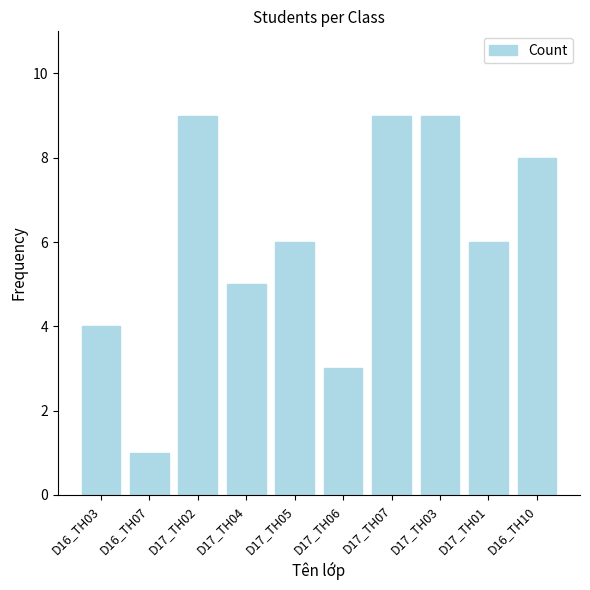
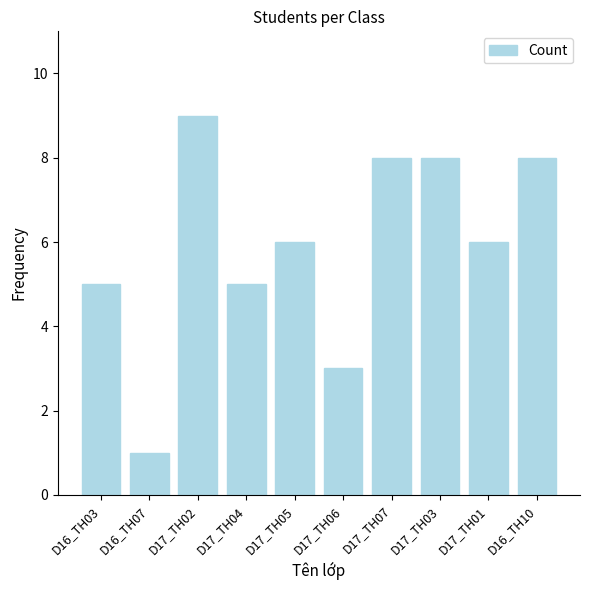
D16_TH03: 4 -> 5
D17_TH07: 9 -> 8
D17_TH03: 9 -> 8
